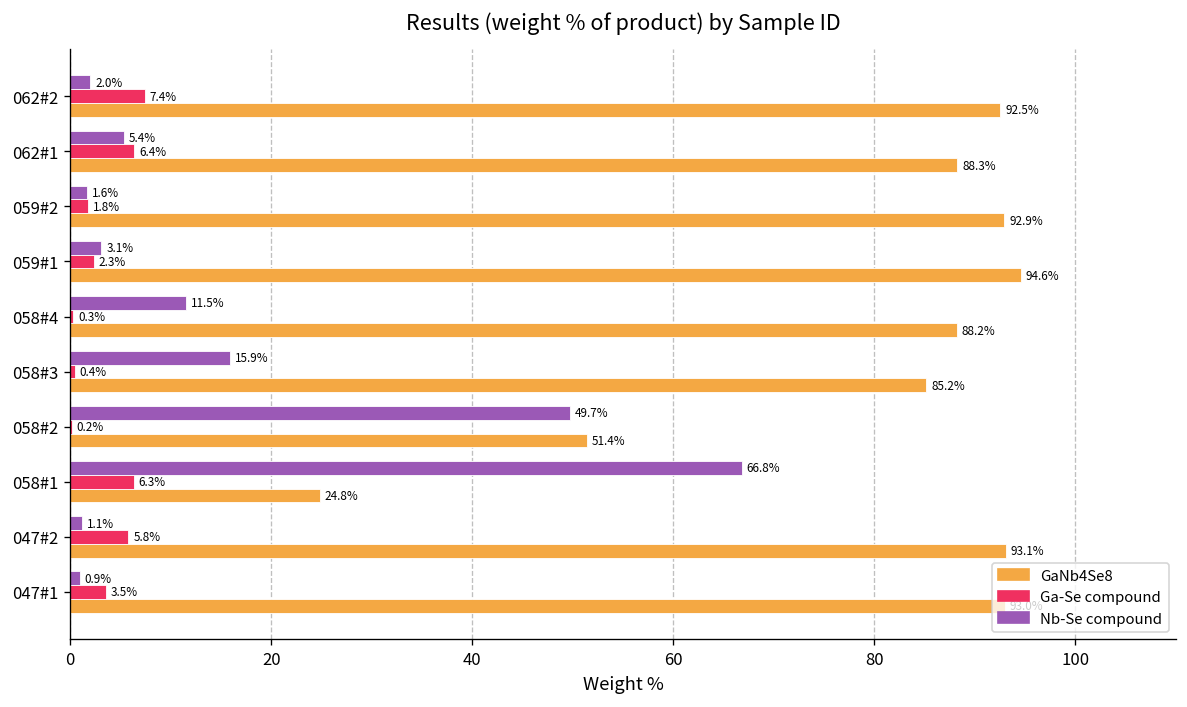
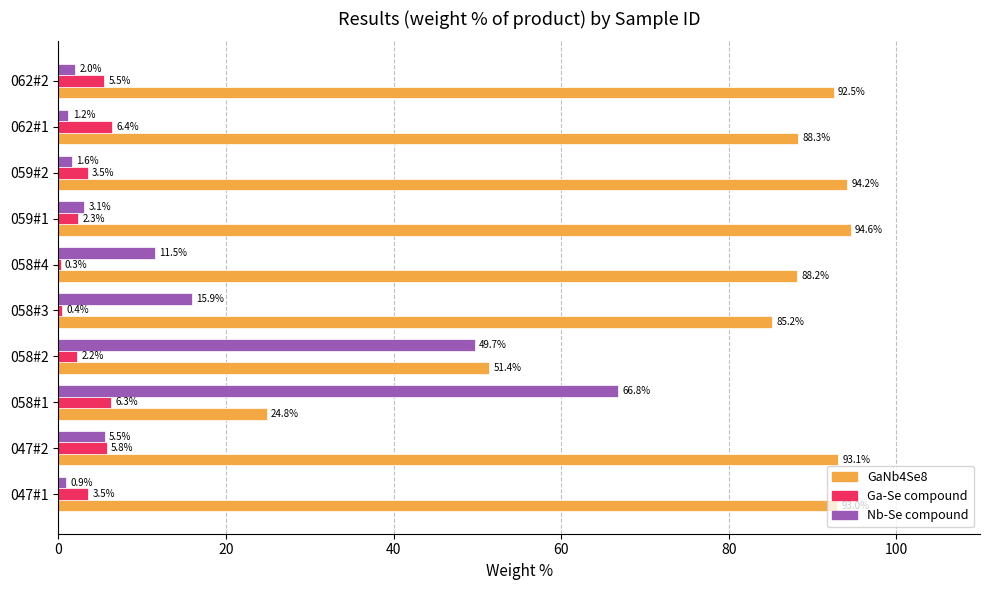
Ga-Se compound, 062#2: 7.4% -> 5.5%
Nb-Se compound, 062#1: 5.4% -> 1.2%
Ga-Se compound, 059#2: 1.8% -> 3.5%
GaNb4Se8, 059#2: 92.9% -> 94.2%
Ga-Se compound, 058#2: 0.2% -> 2.2%
Nb-Se compound, 047#2: 1.1% -> 5.5%
